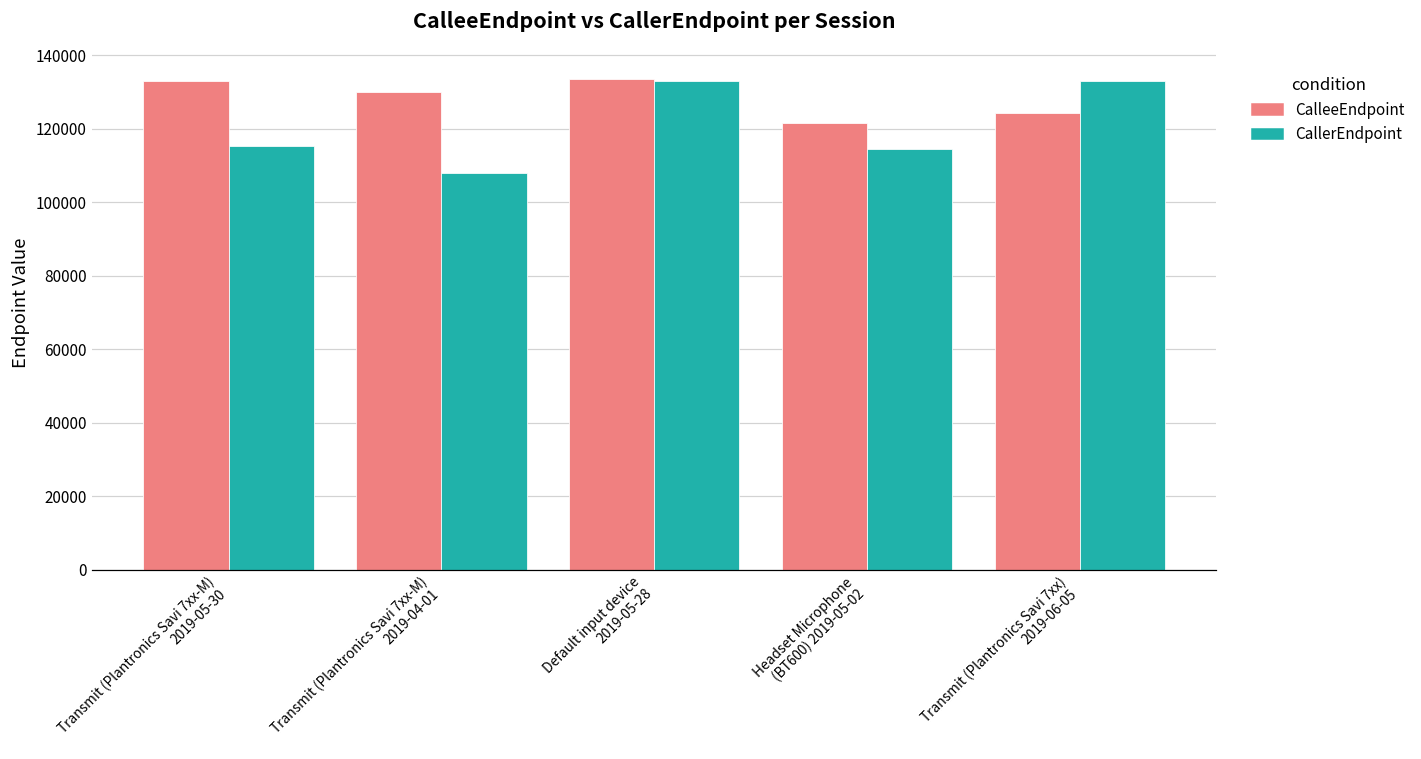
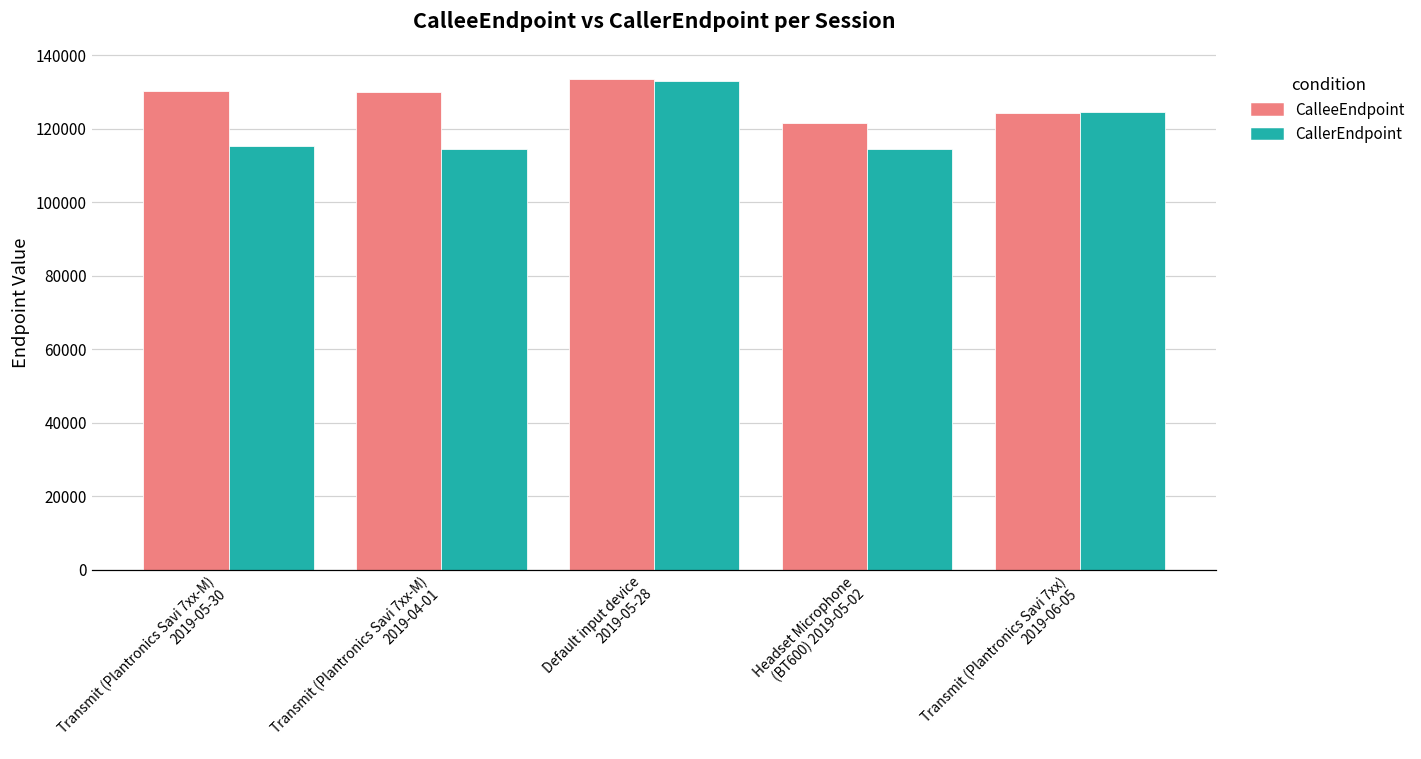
CalleeEndpoint, Transmit (Plantronics Savi 7xx-M) 2019-05-30: 133000 -> 130000
CallerEndpoint, Transmit (Plantronics Savi 7xx-M) 2019-04-01: 108000 -> 114000
CallerEndpoint, Transmit (Plantronics Savi 7xx) 2019-06-05: 133000 -> 125000
